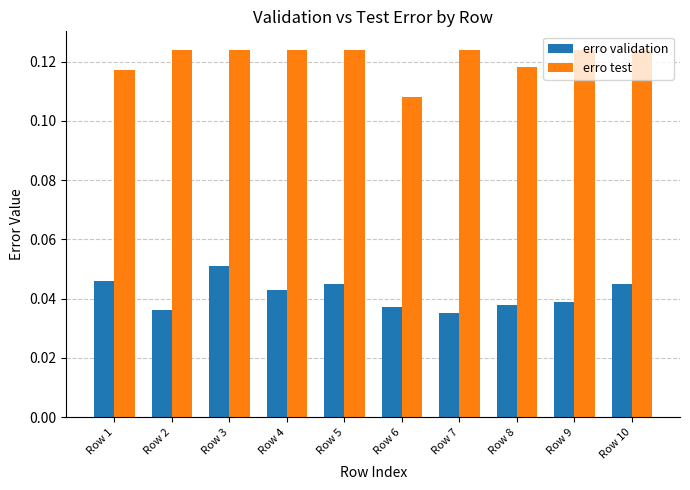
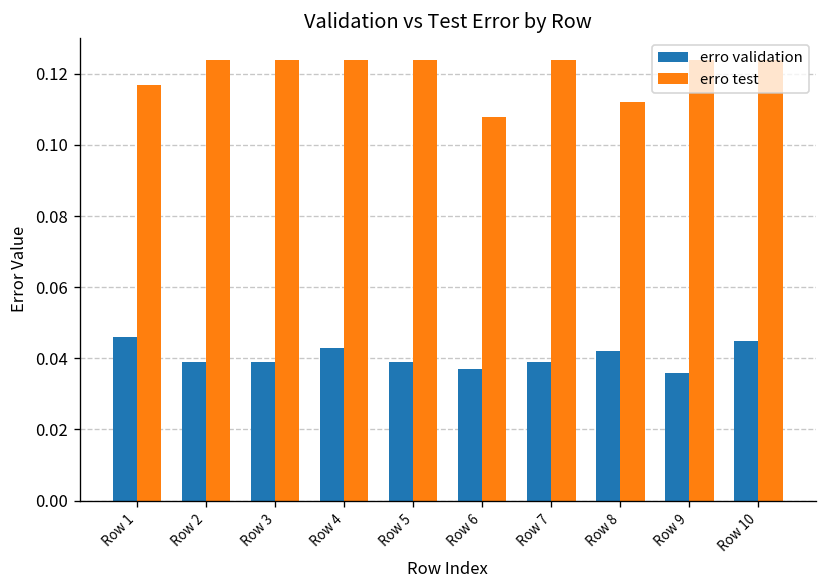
erro validation, Row 2: 0.036 -> 0.039
erro validation, Row 3: 0.051 -> 0.039
erro validation, Row 5: 0.045 -> 0.039
erro validation, Row 7: 0.035 -> 0.039
erro validation, Row 8: 0.038 -> 0.042
erro test, Row 8: 0.118 -> 0.112
erro validation, Row 9: 0.039 -> 0.036
